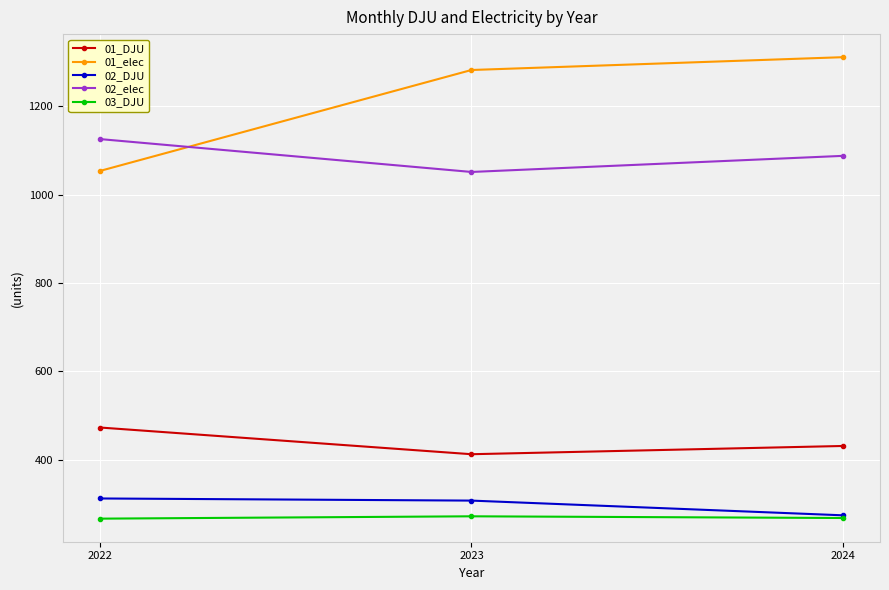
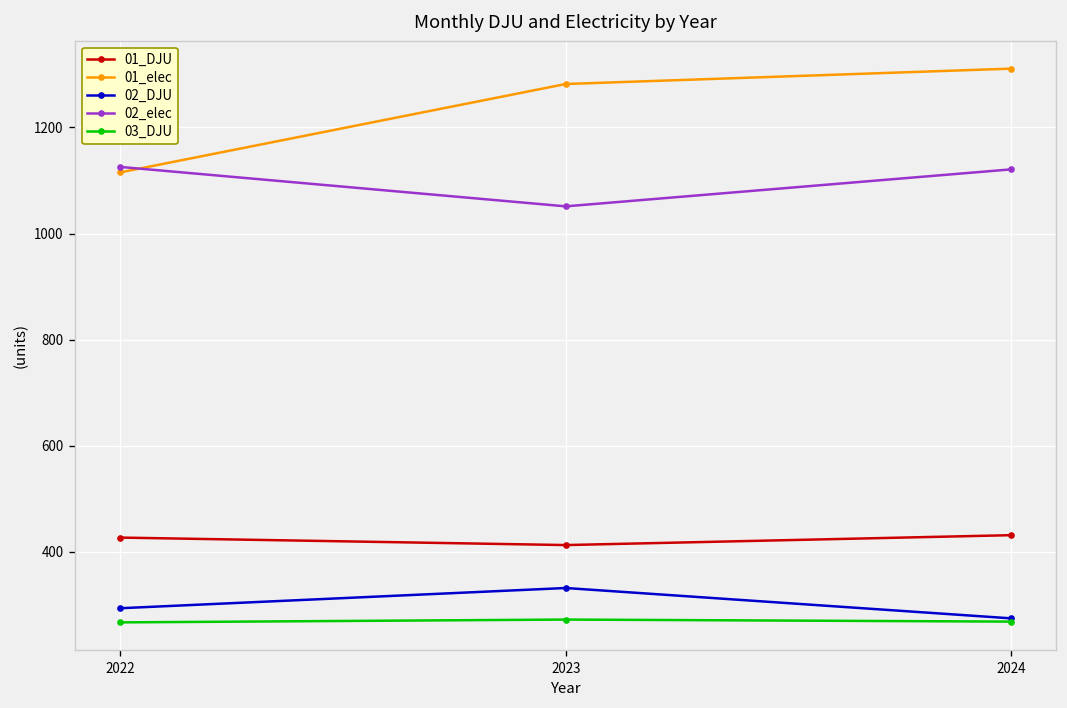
01_DJU, 2022: 470 -> 430
01_elec, 2022: 1050 -> 1120
02_DJU, 2022: 310 -> 290
02_DJU, 2023: 310 -> 330
02_elec, 2024: 1090 -> 1120
